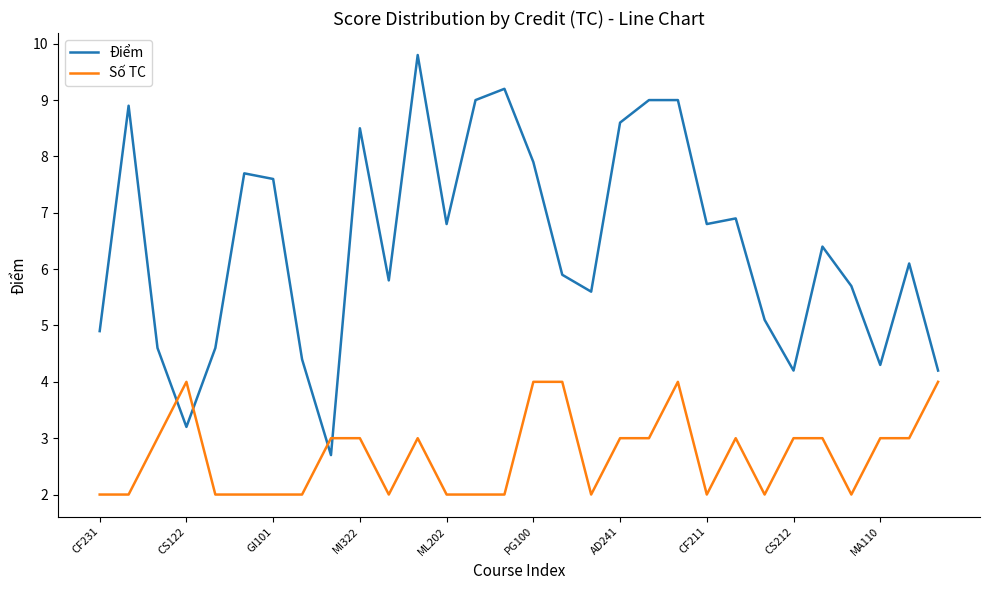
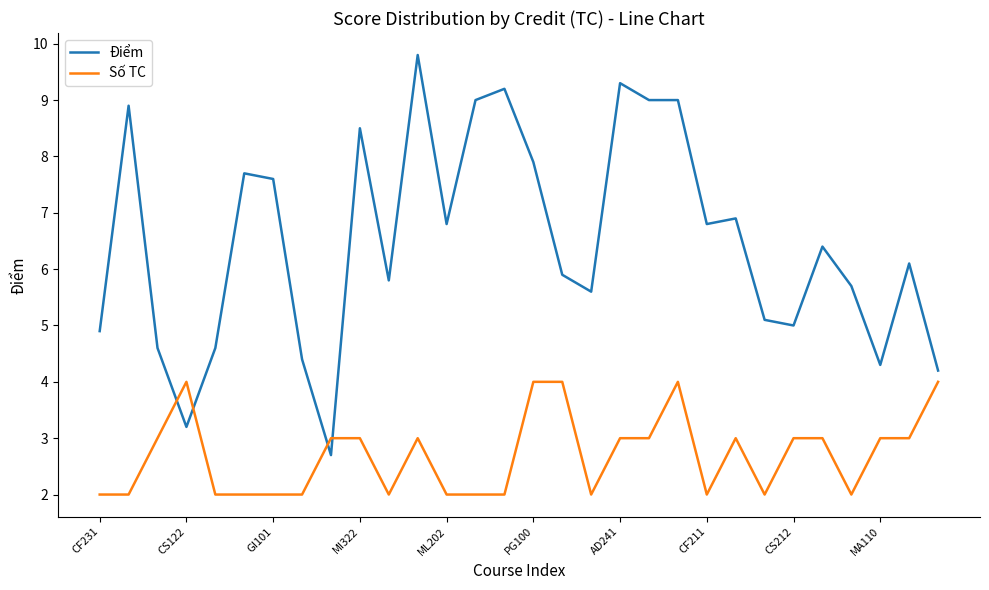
Điểm, AD241: 8.6 -> 9.3
Điểm, CS212: 4.2 -> 5.0
